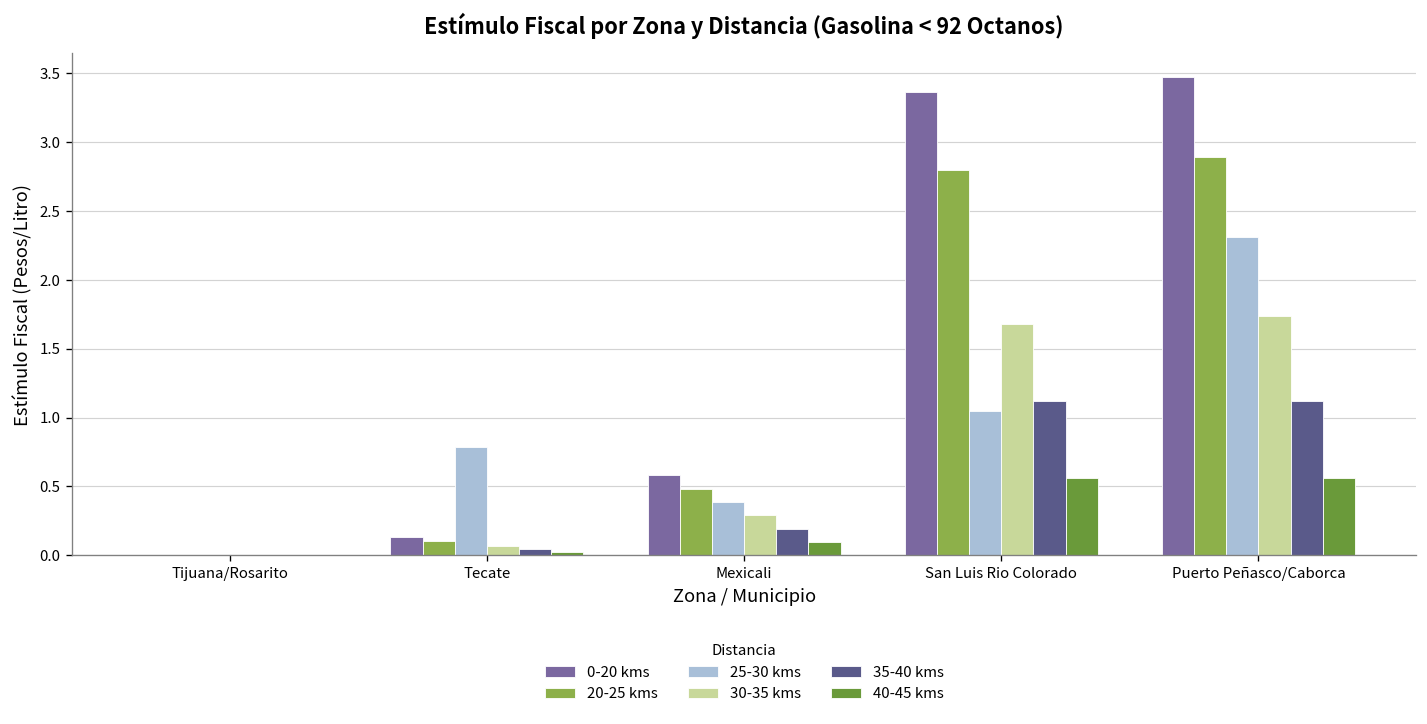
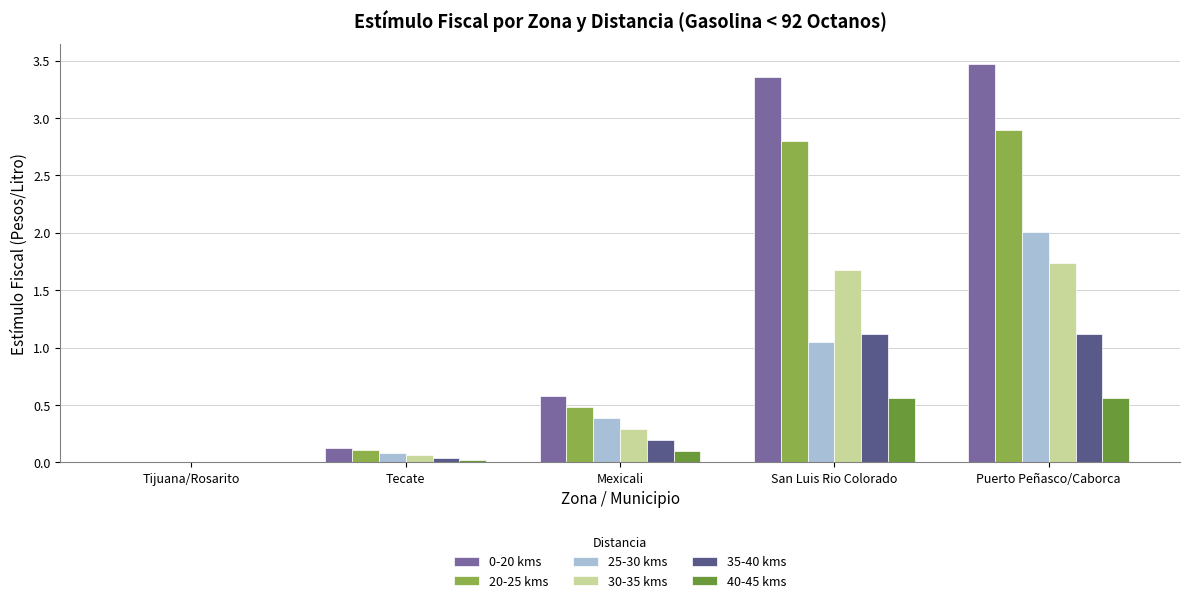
25-30 kms, Tecate: 0.79 -> 0.09
25-30 kms, Puerto Peñasco/Caborca: 2.31 -> 2.01
